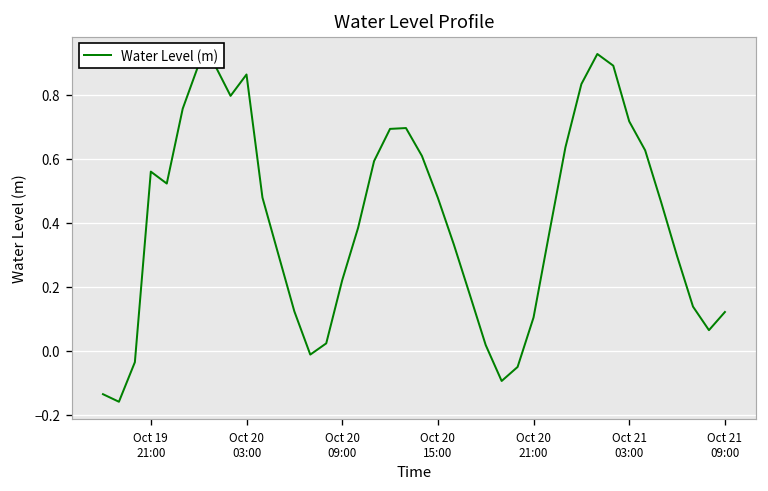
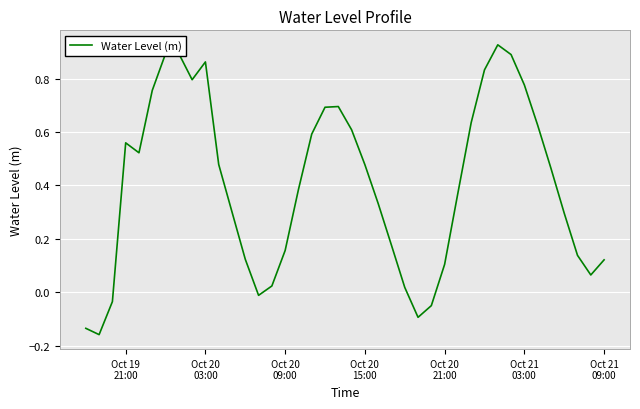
Oct 20 09:00: 0.22 -> 0.16
Oct 21 03:00: 0.72 -> 0.78
